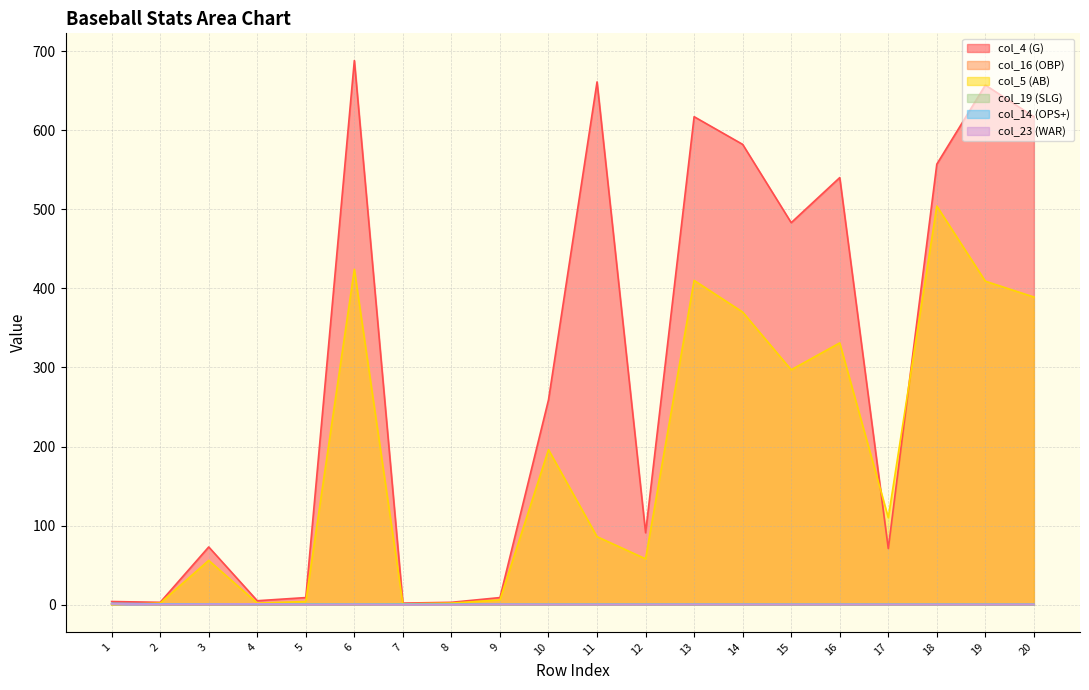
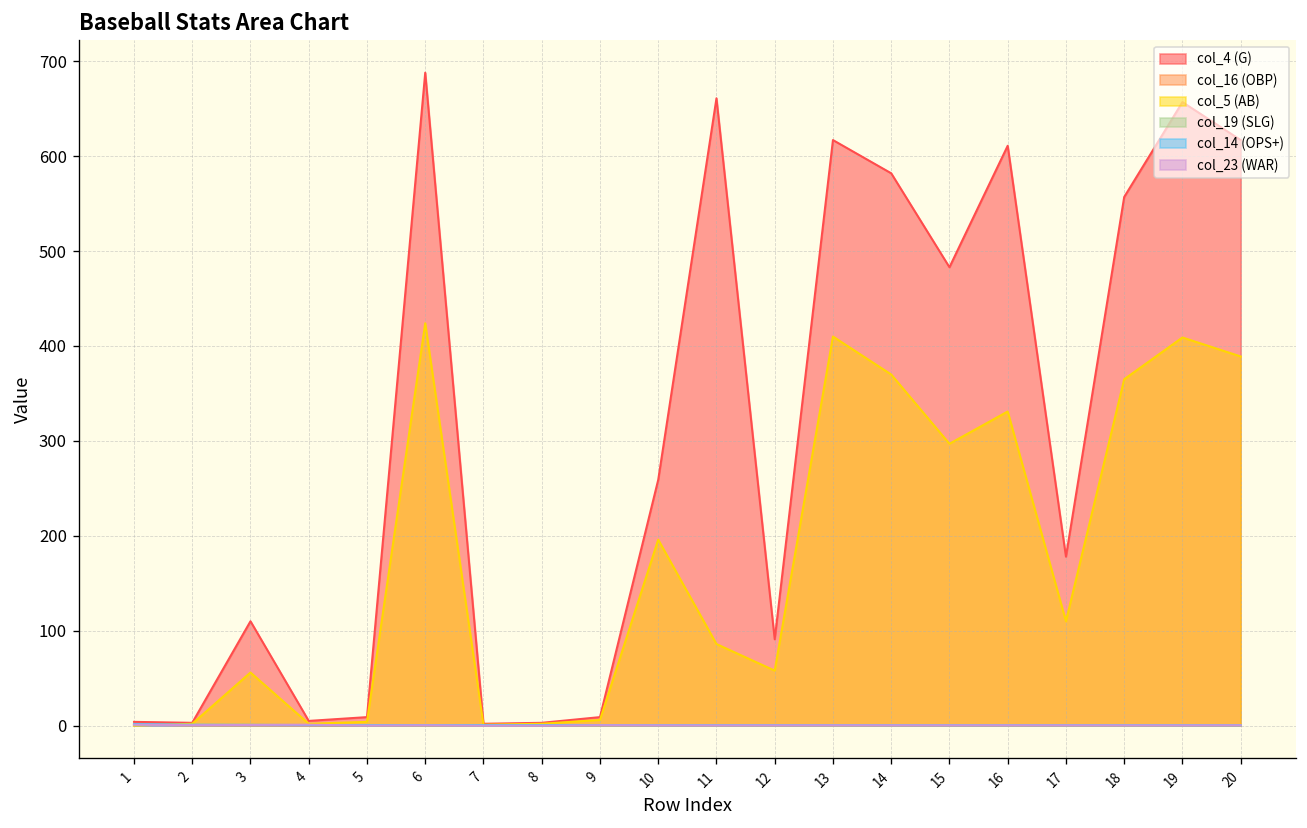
col_4 (G), 3: 70 -> 110
col_4 (G), 16: 540 -> 610
col_4 (G), 17: 70 -> 180
col_5 (AB), 18: 500 -> 370
